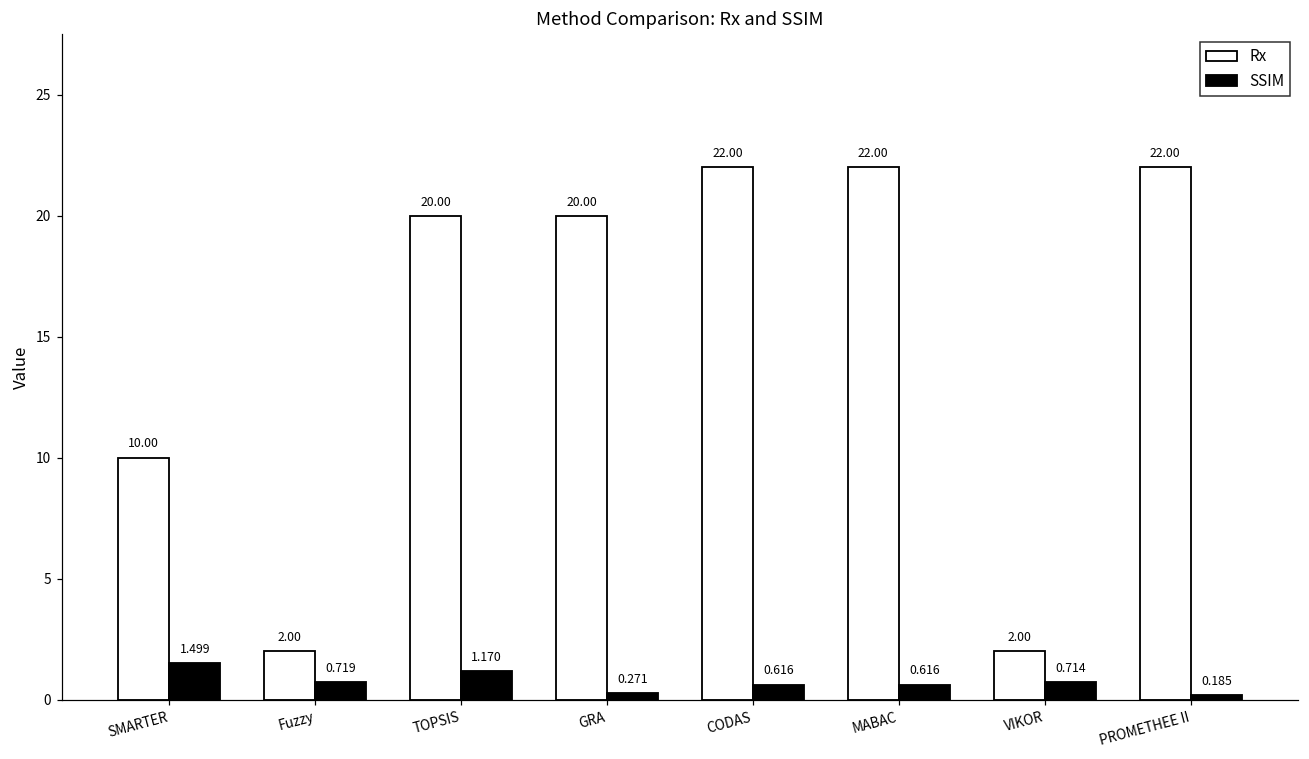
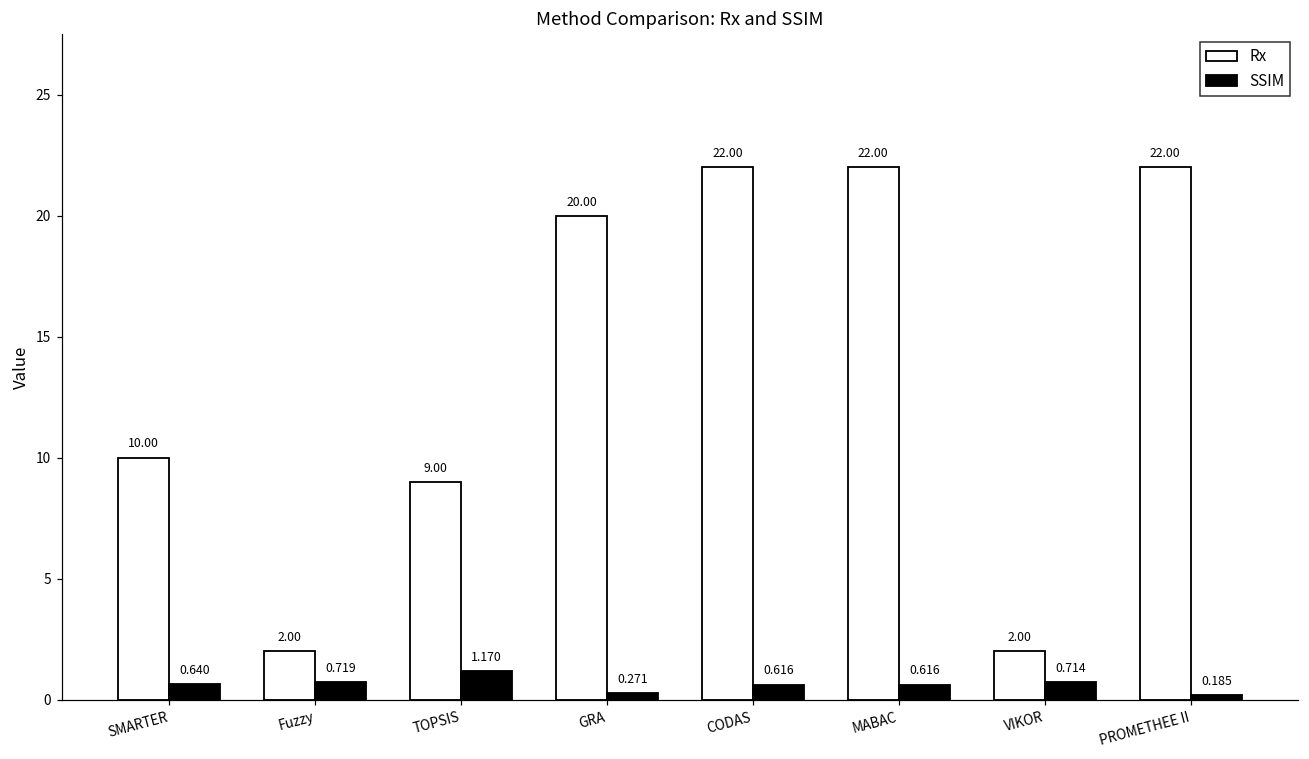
SSIM, SMARTER: 1.499 -> 0.640
Rx, TOPSIS: 20.00 -> 9.00
